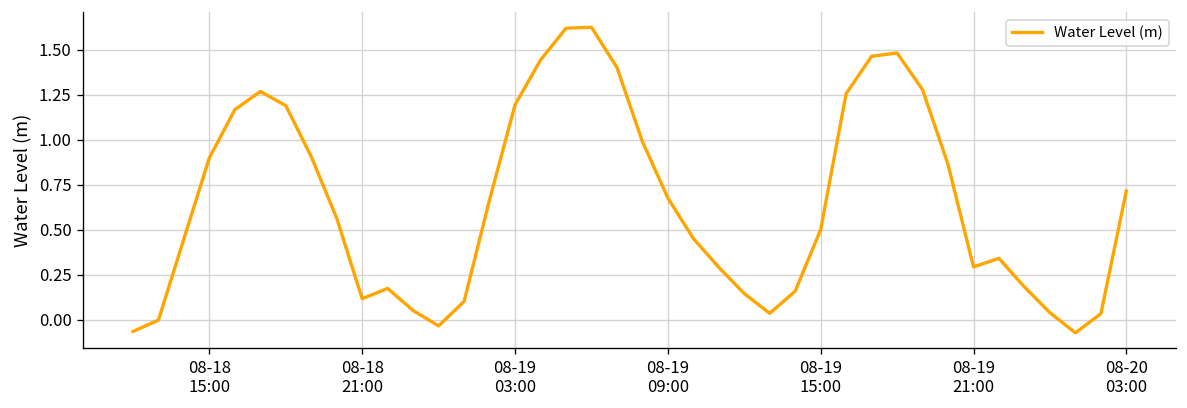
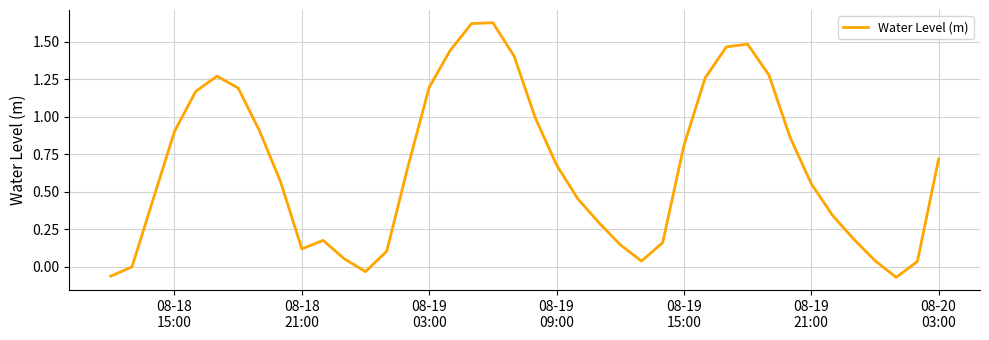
08-19 15:00: 0.50 -> 0.81
08-19 21:00: 0.29 -> 0.55
